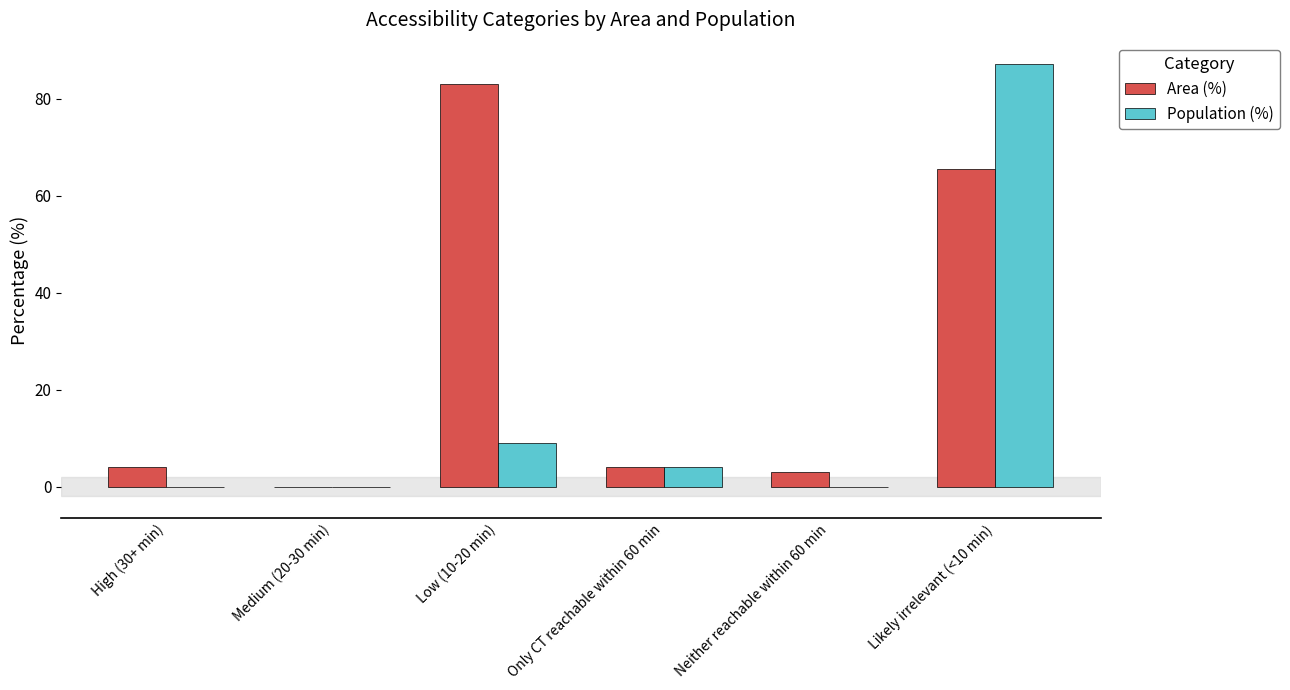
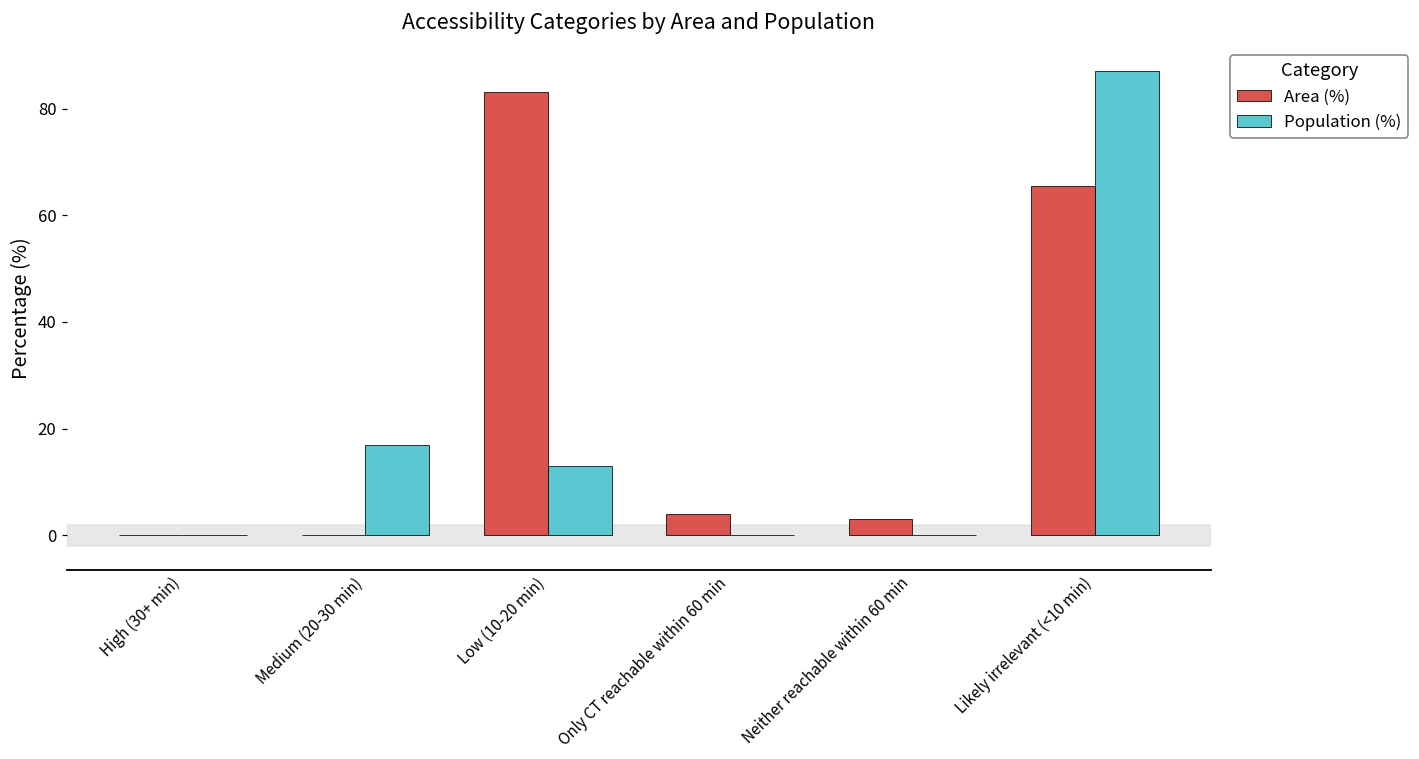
Area (%), High (30+ min): 4 -> 0
Population (%), Medium (20-30 min): 0 -> 17
Population (%), Low (10-20 min): 9 -> 13
Population (%), Only CT reachable within 60 min: 4 -> 0
